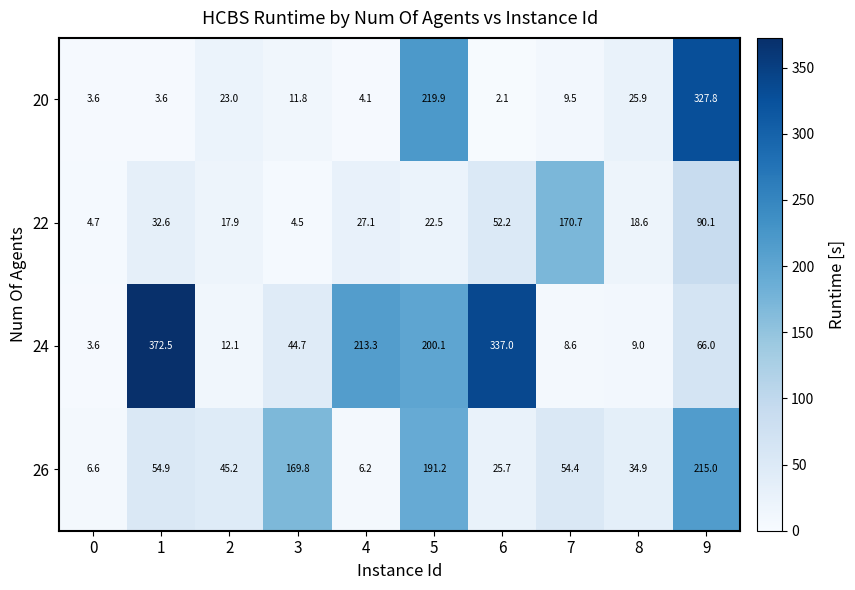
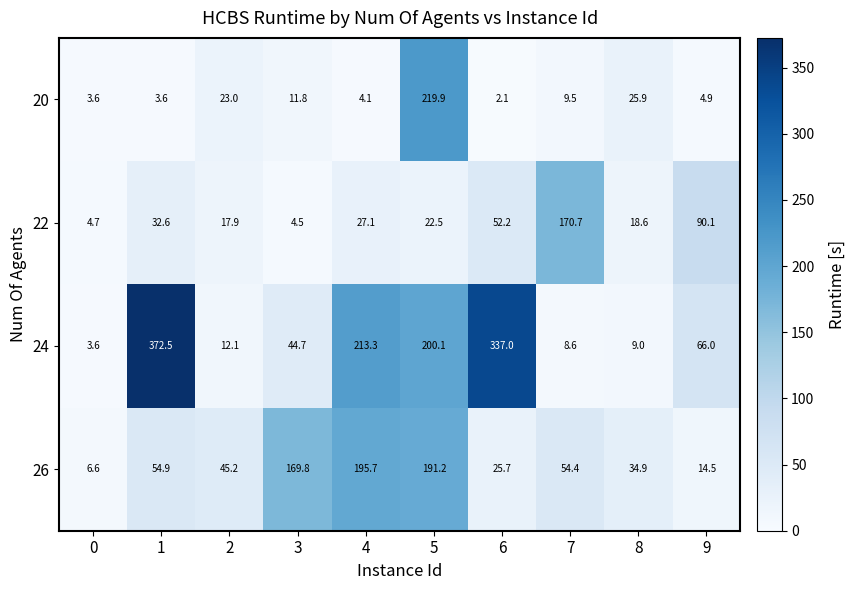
20, 9: 327.8 -> 4.9
26, 4: 6.2 -> 195.7
26, 9: 215.0 -> 14.5
